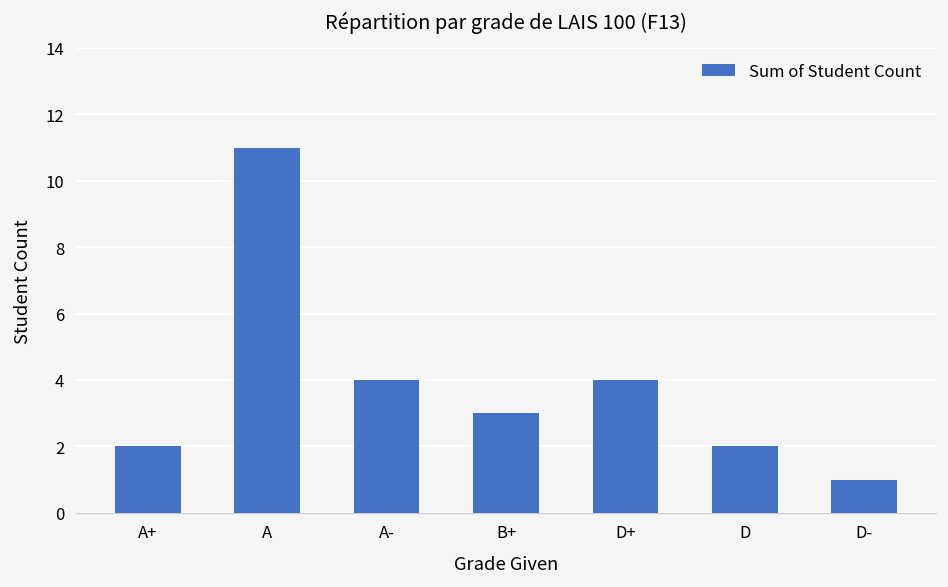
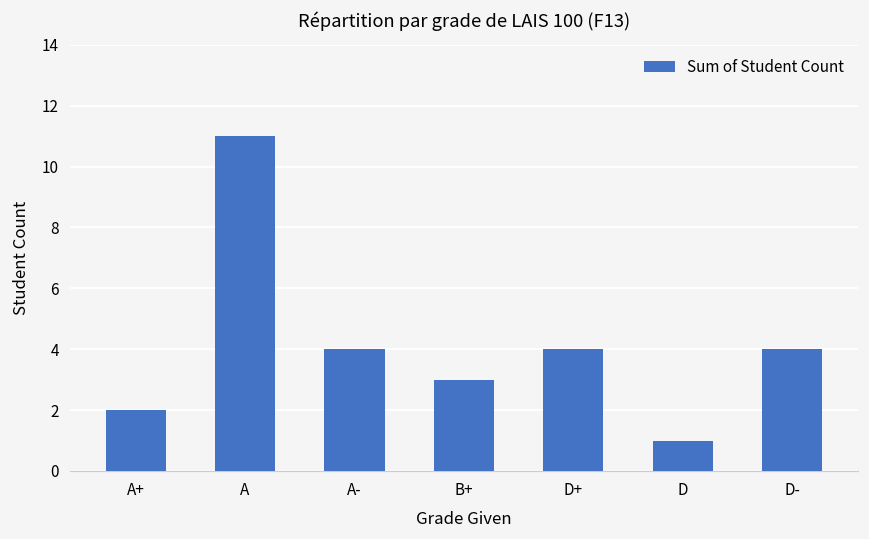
D: 2 -> 1
D-: 1 -> 4
